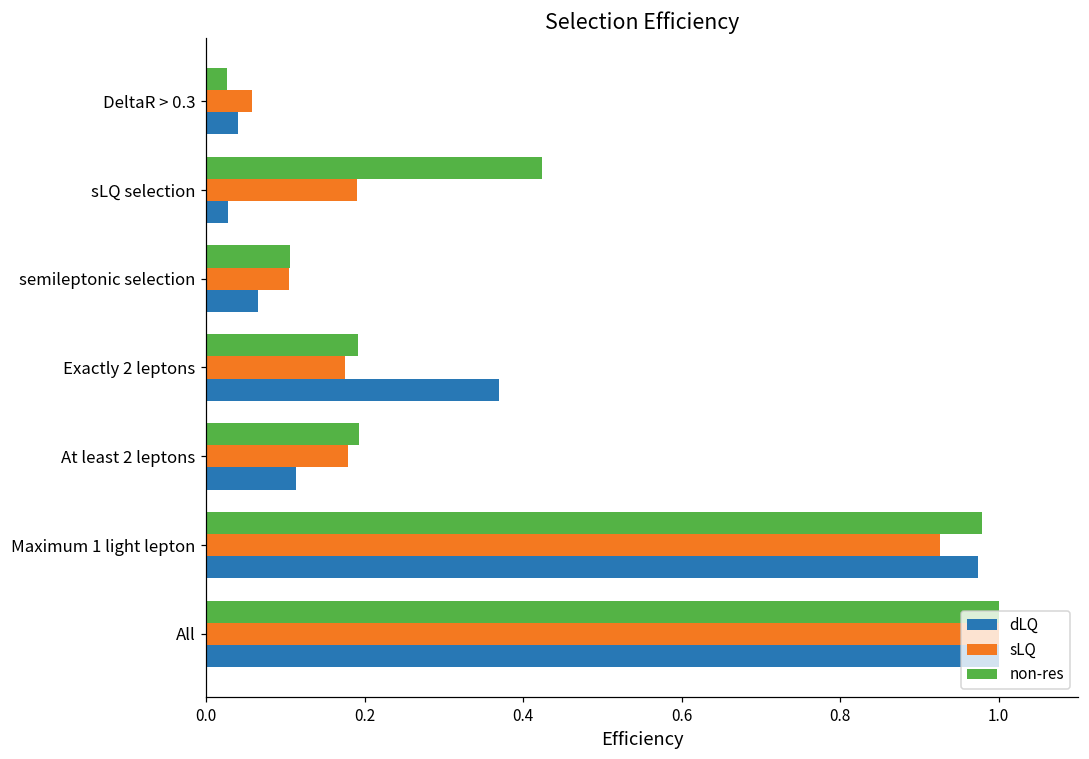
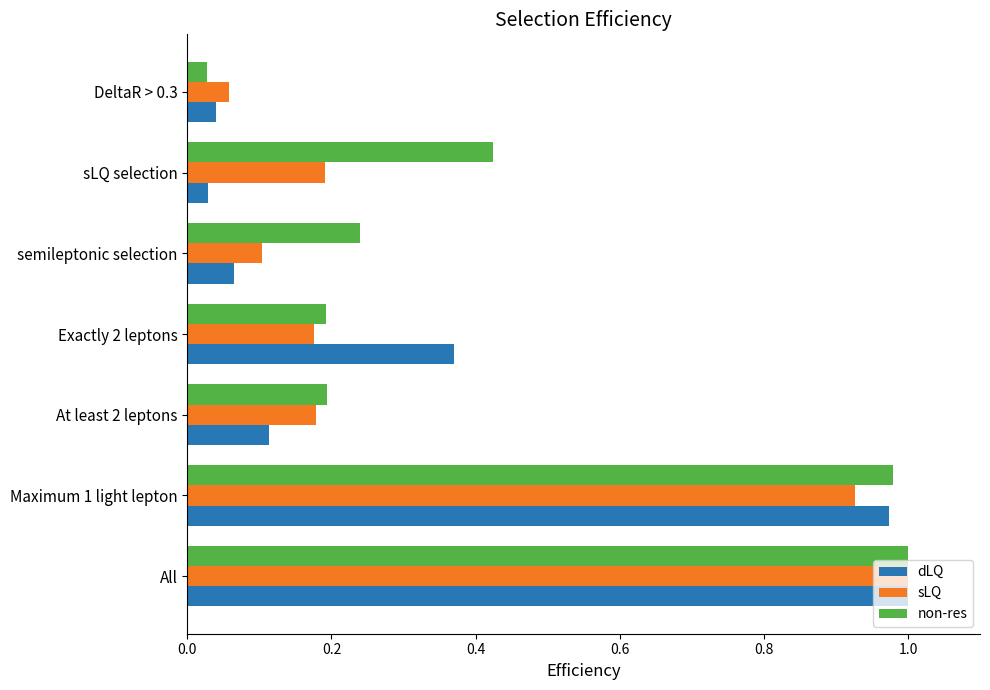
non-res, semileptonic selection: 0.11 -> 0.24
